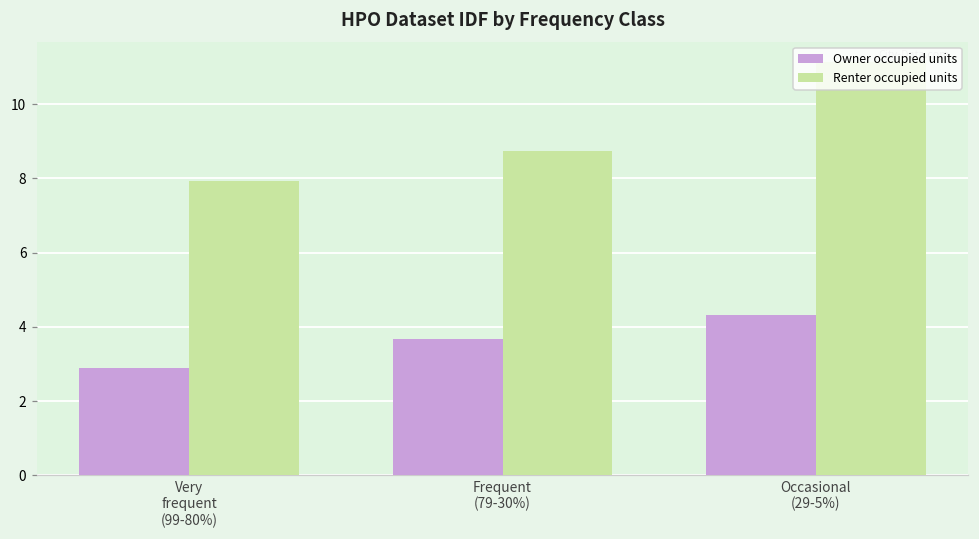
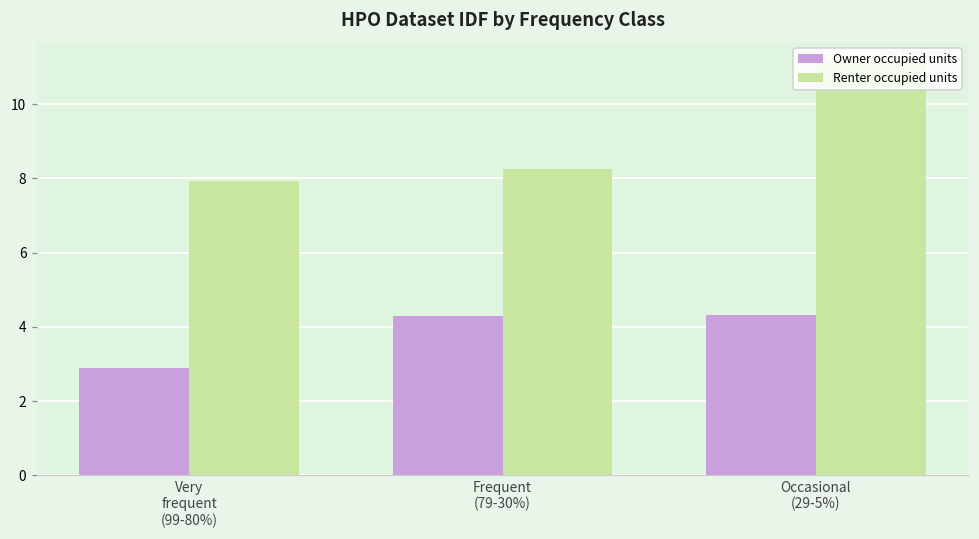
Owner occupied units, Frequent (79-30%): 3.7 -> 4.3
Renter occupied units, Frequent (79-30%): 8.7 -> 8.3
